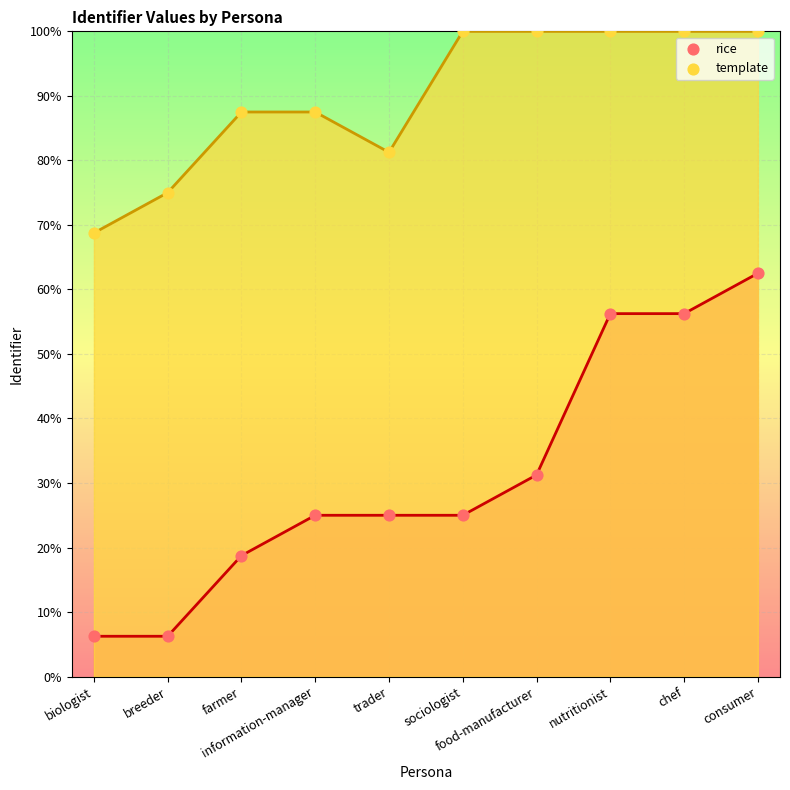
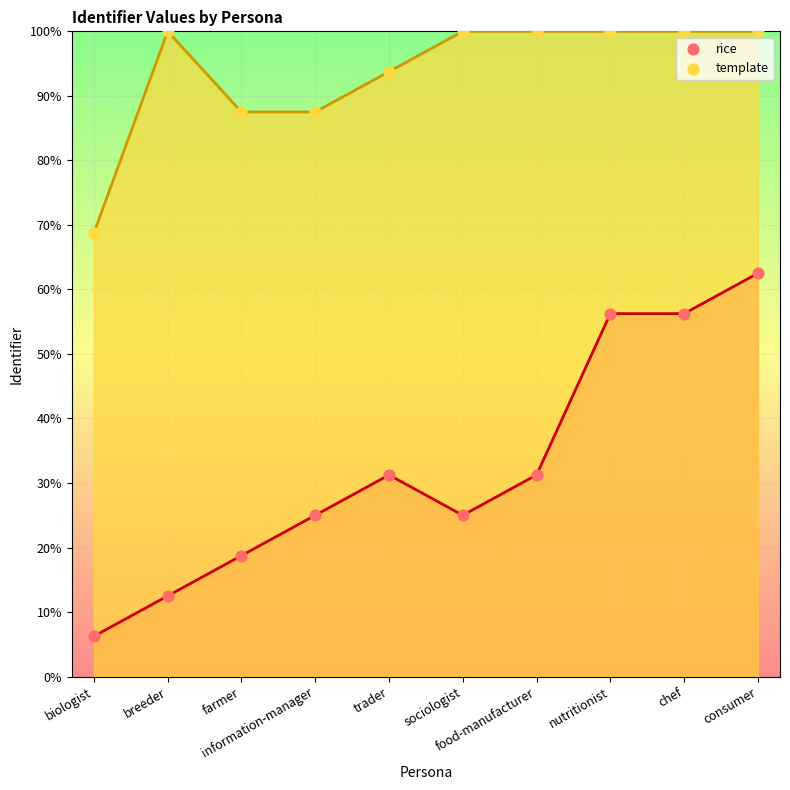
rice, breeder: 6% -> 13%
template, breeder: 75% -> 100%
rice, trader: 25% -> 31%
template, trader: 81% -> 94%
